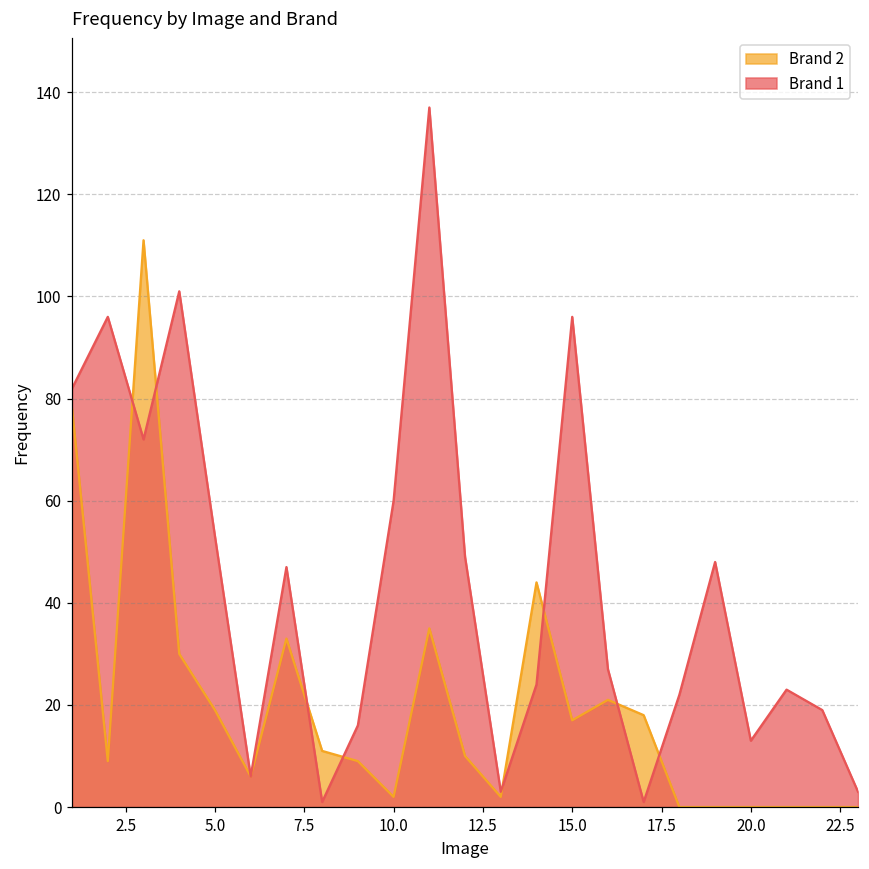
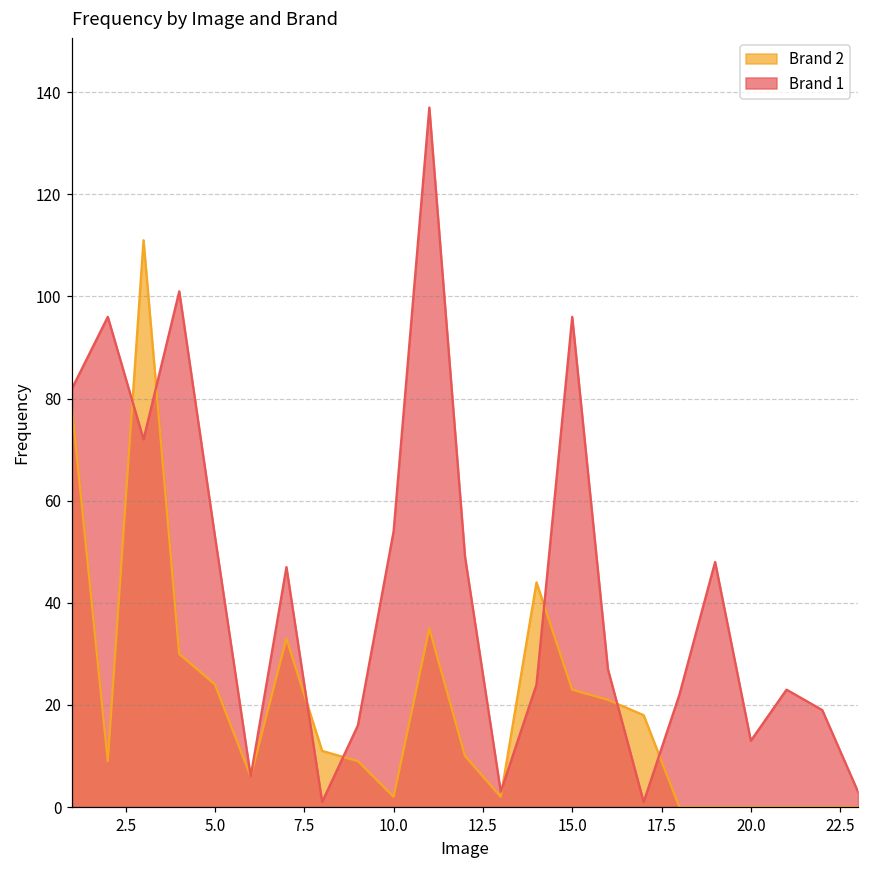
Brand 2, 5.0: 19 -> 24
Brand 1, 10.0: 60 -> 54
Brand 2, 15.0: 17 -> 23
